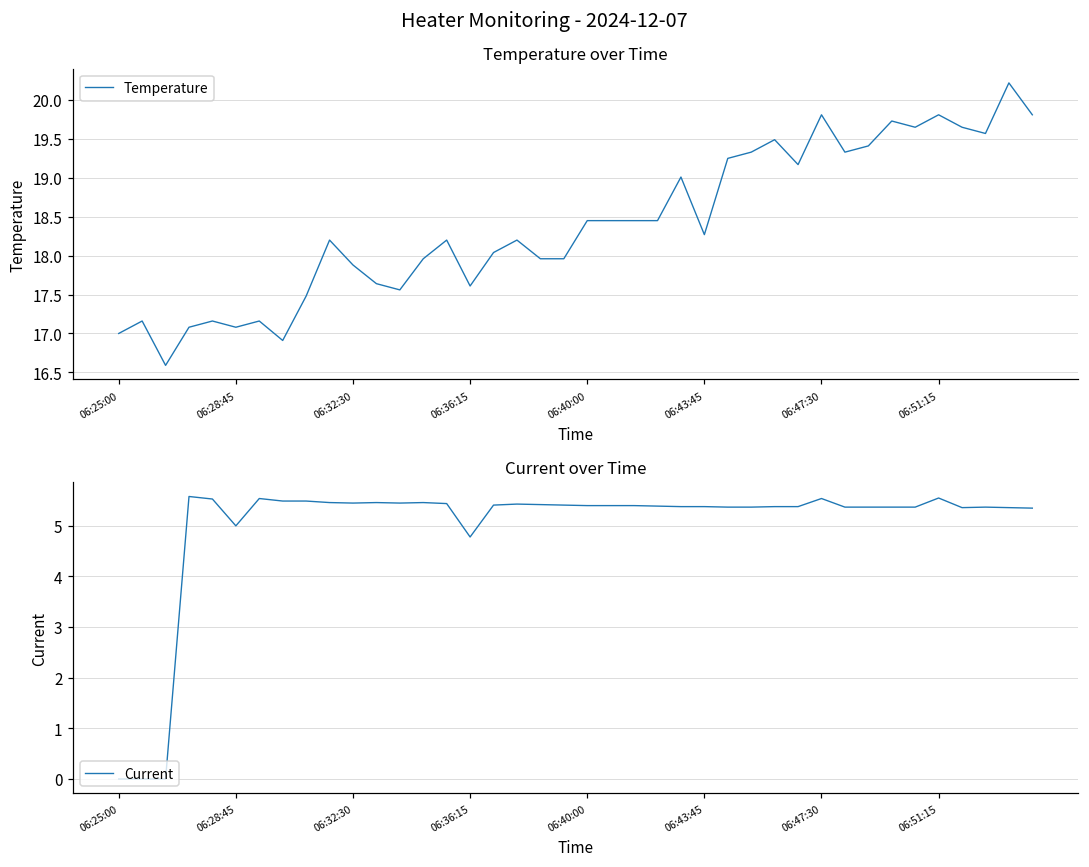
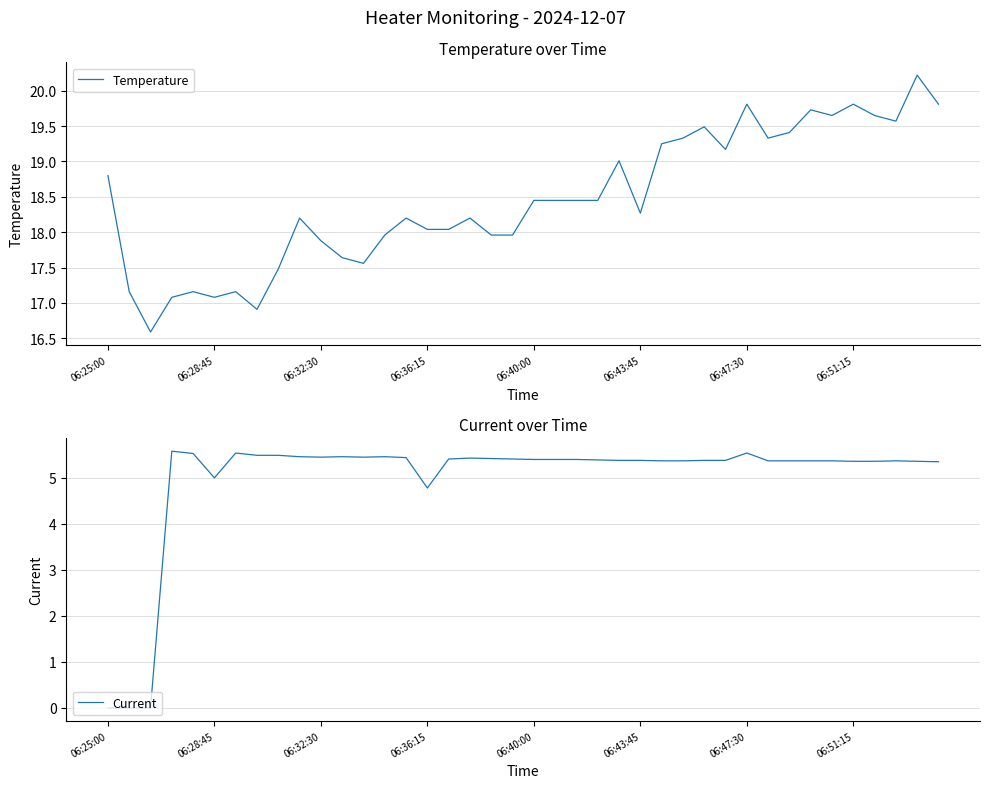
Temperature over Time, 06:25:00: 17.0 -> 18.8
Temperature over Time, 06:36:15: 17.6 -> 18.0
Current over Time, 06:51:15: 5.6 -> 5.4
